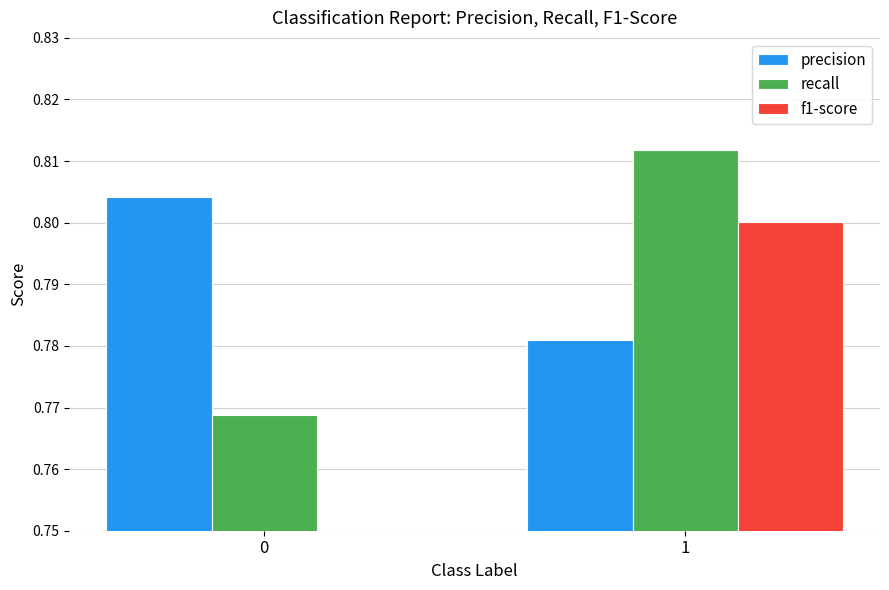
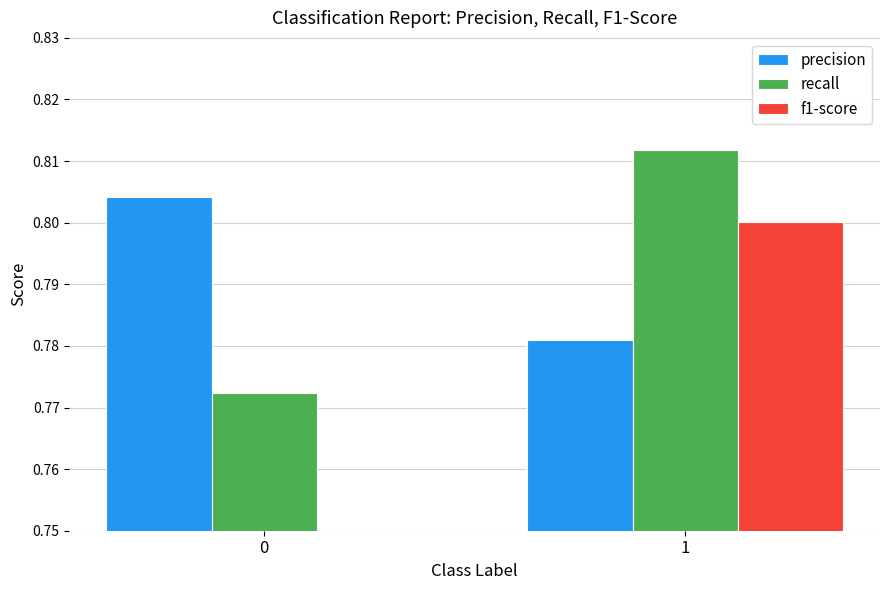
recall, 0: 0.769 -> 0.772
